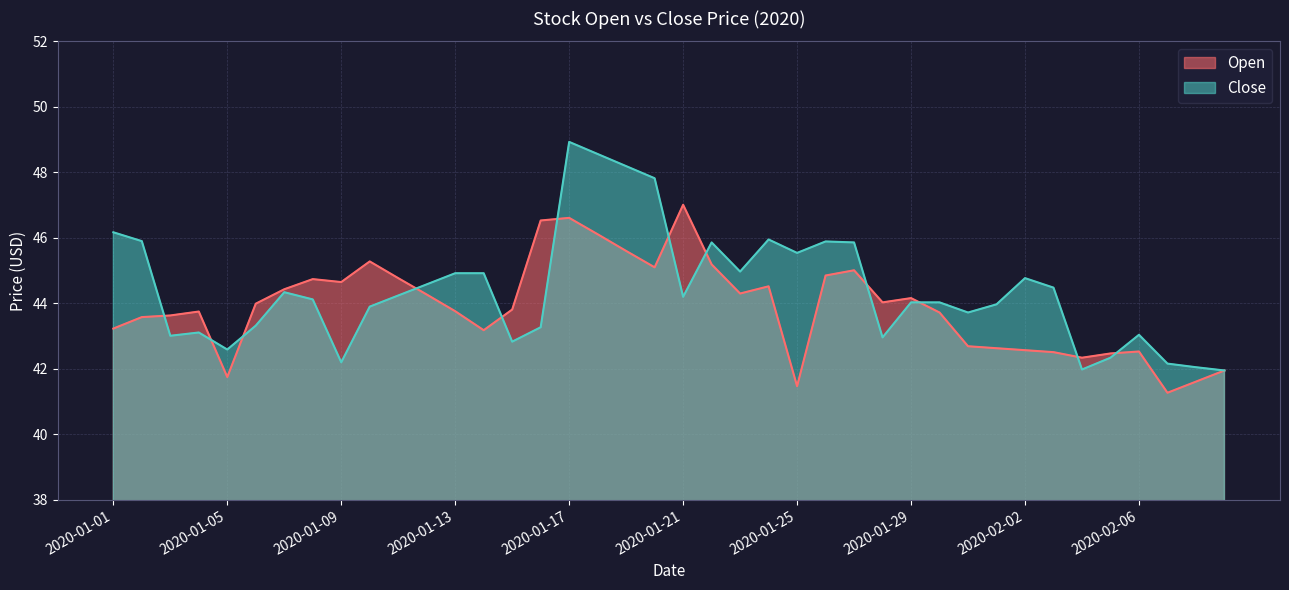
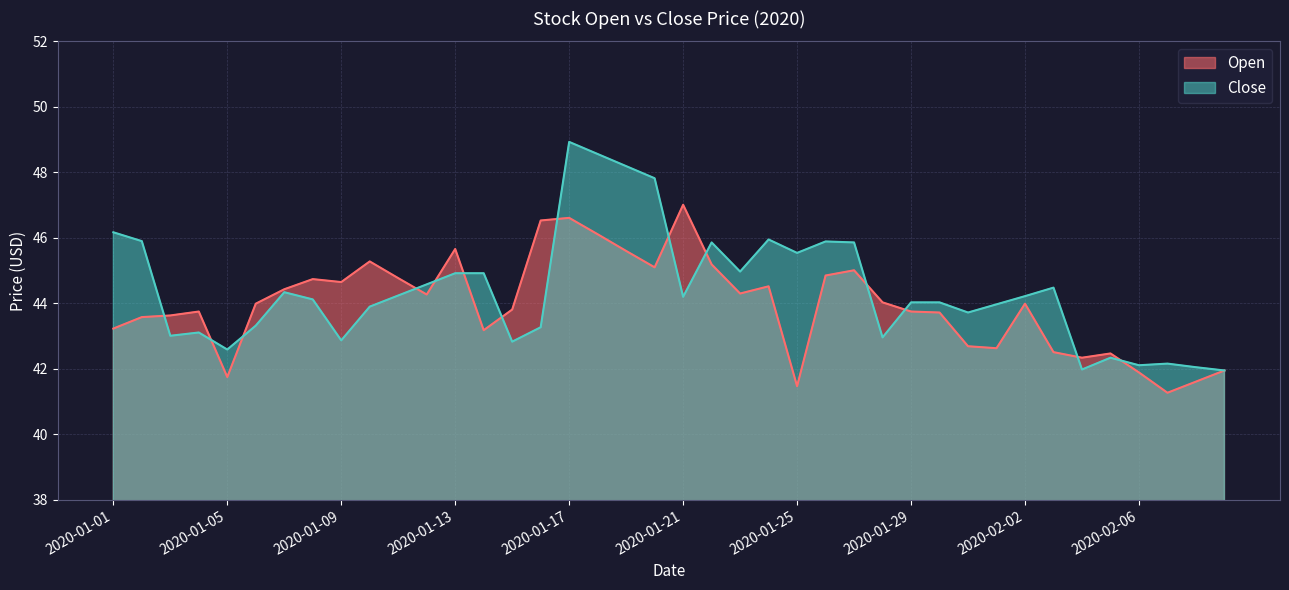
Close, 2020-01-09: 42.2 -> 42.9
Open, 2020-01-13: 43.8 -> 45.7
Open, 2020-01-29: 44.2 -> 43.8
Open, 2020-02-02: 42.6 -> 44.0
Close, 2020-02-02: 44.8 -> 44.2
Open, 2020-02-06: 42.5 -> 41.9
Close, 2020-02-06: 43.0 -> 42.1
